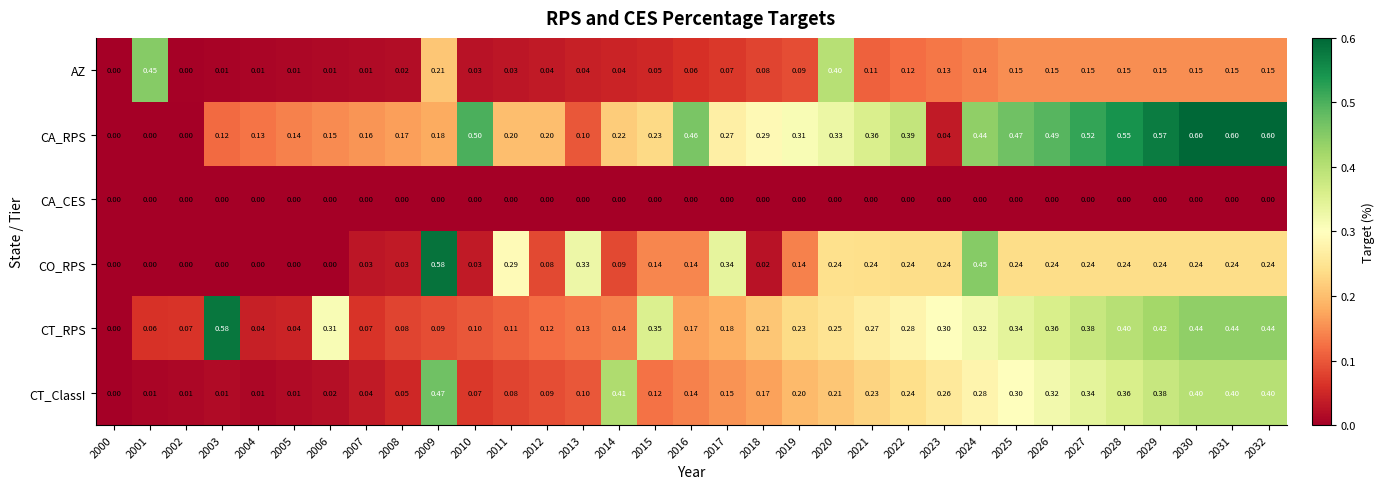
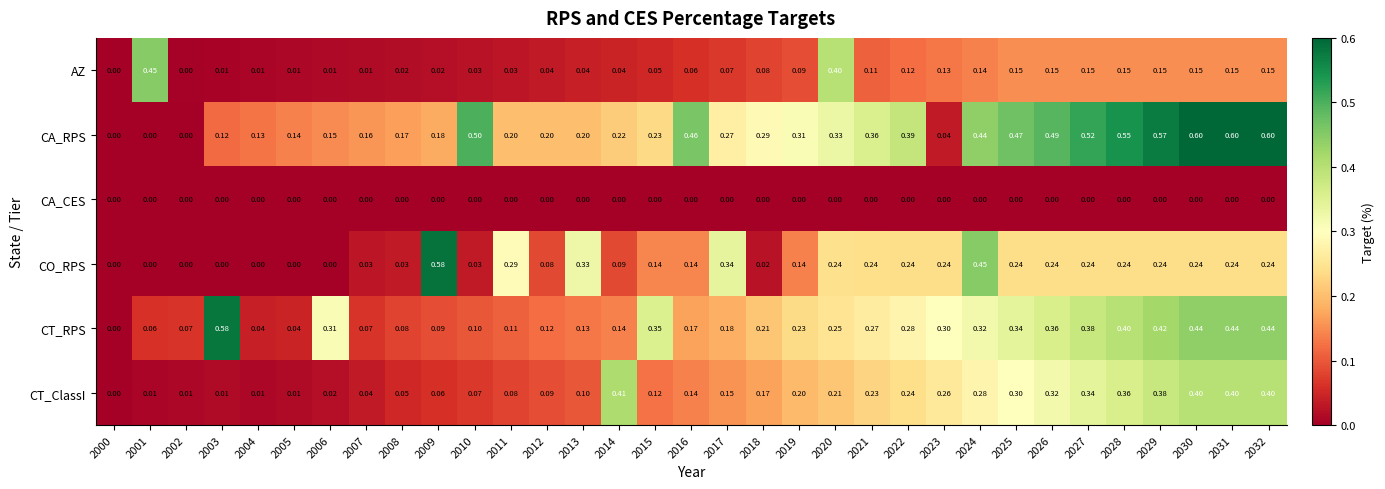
AZ, 2009: 0.21 -> 0.02
CA_RPS, 2013: 0.10 -> 0.20
CT_ClassI, 2009: 0.47 -> 0.06
